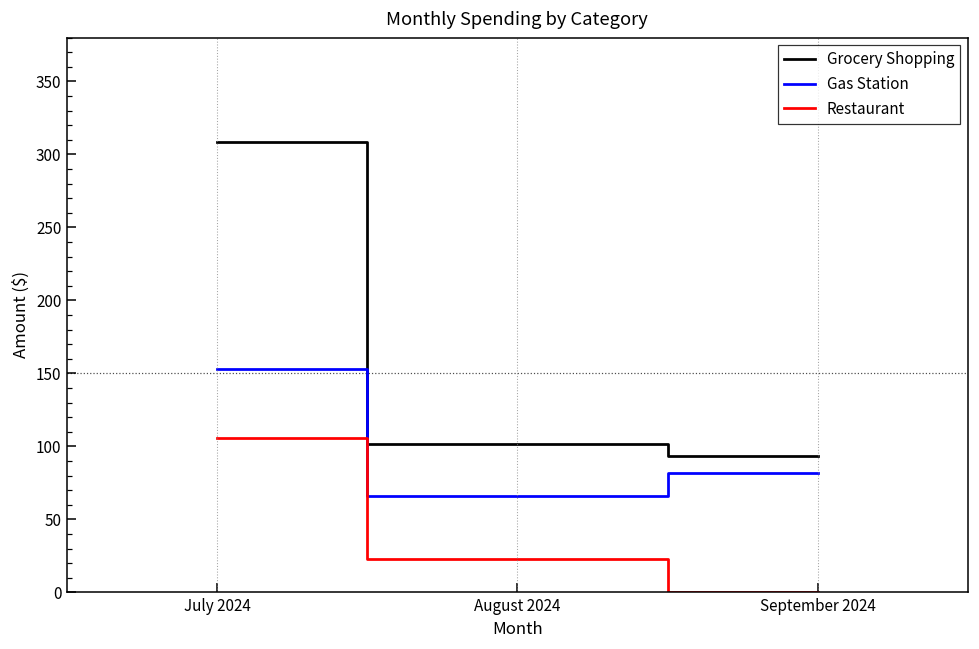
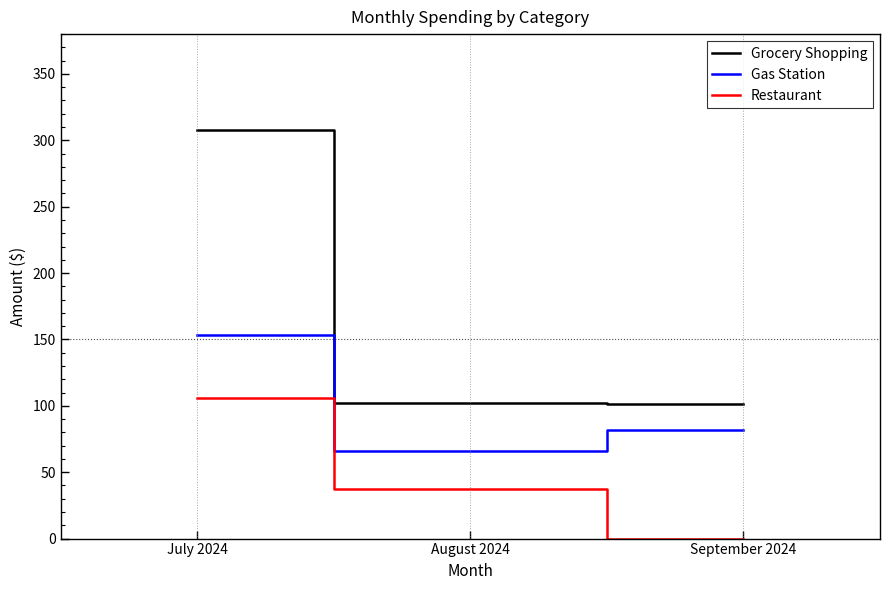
Restaurant, August 2024: 23 -> 38
Grocery Shopping, September 2024: 93 -> 101
